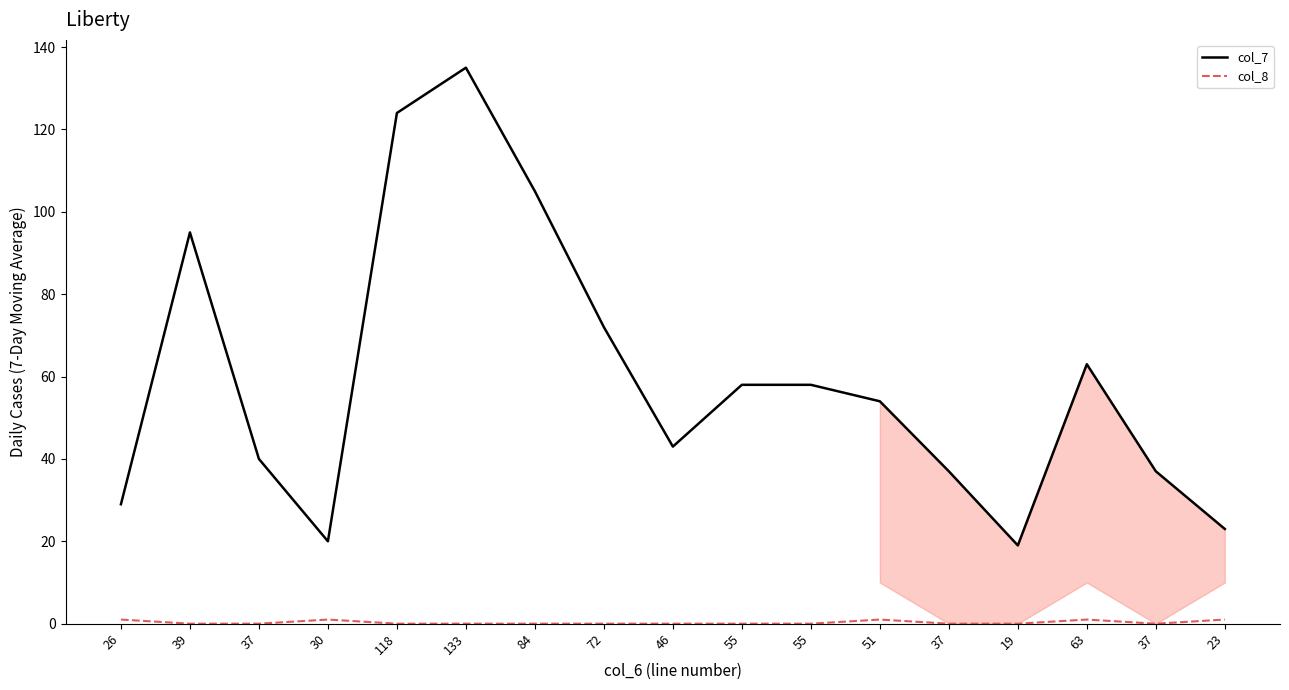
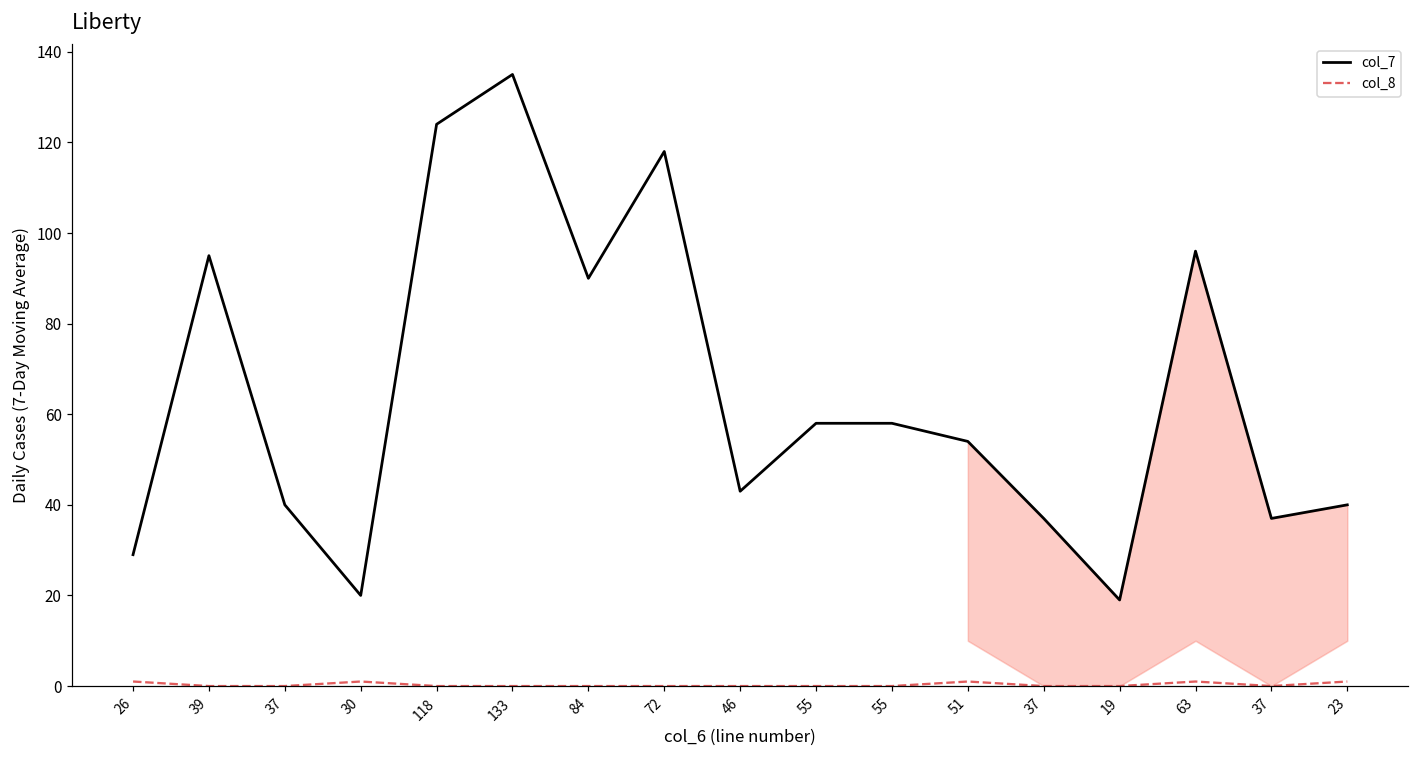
col_7, 84: 105 -> 90
col_7, 72: 72 -> 118
col_7, 63: 63 -> 96
col_7, 23: 23 -> 40
